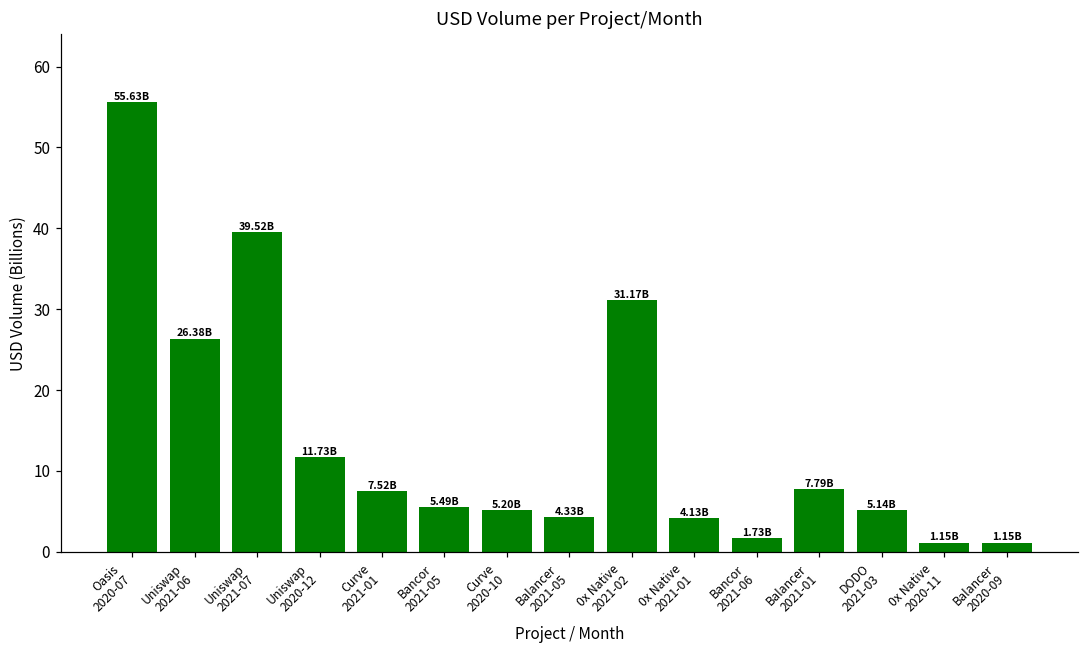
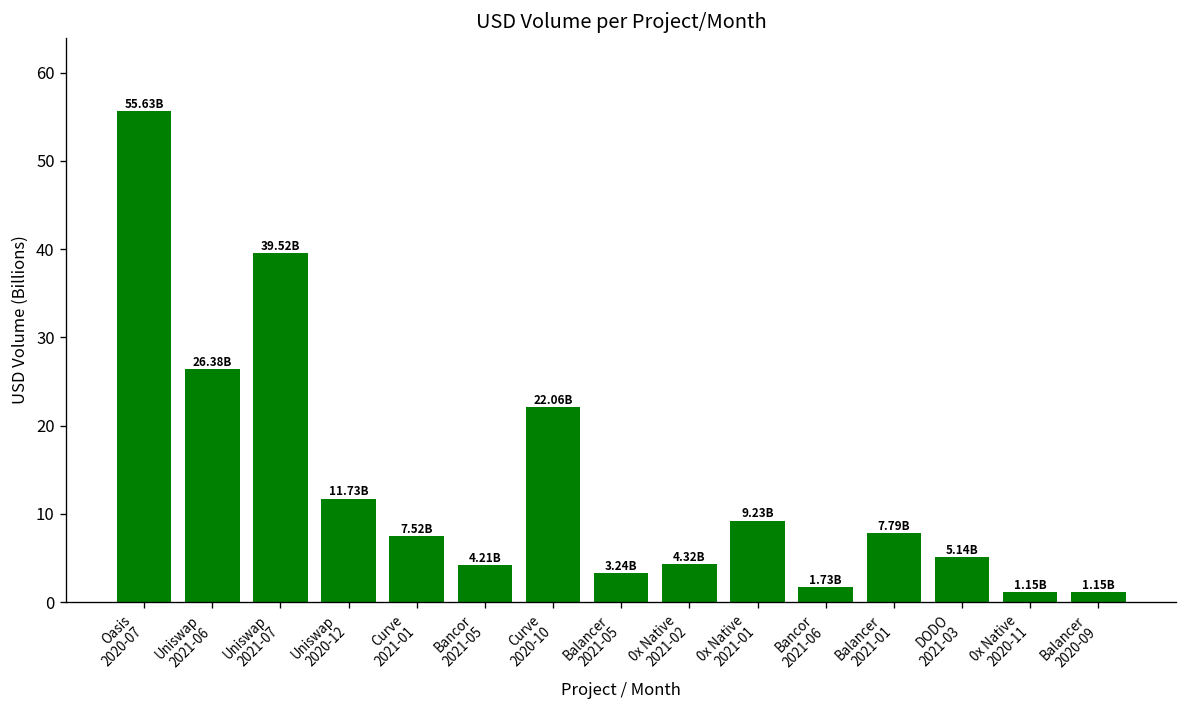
Bancor 2021-05: 5.49B -> 4.21B
Curve 2020-10: 5.20B -> 22.06B
Balancer 2021-05: 4.33B -> 3.24B
0x Native 2021-02: 31.17B -> 4.32B
0x Native 2021-01: 4.13B -> 9.23B
